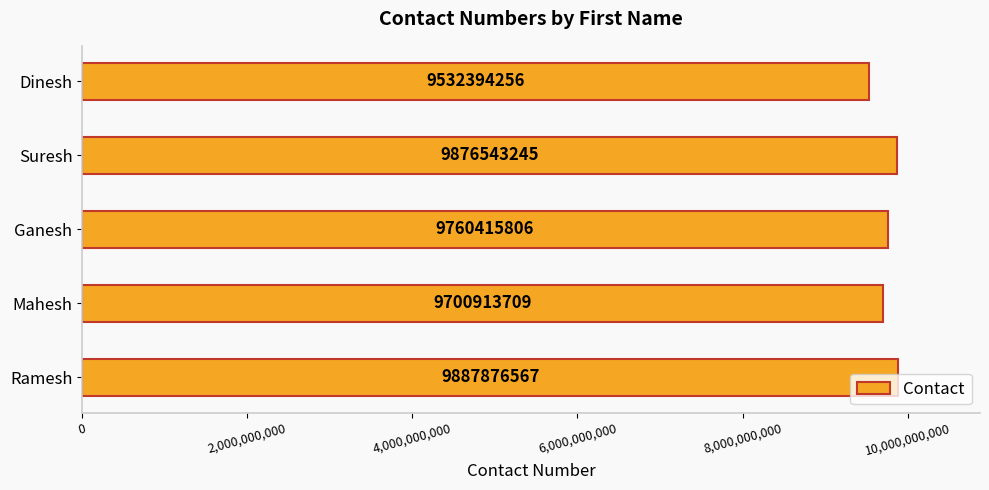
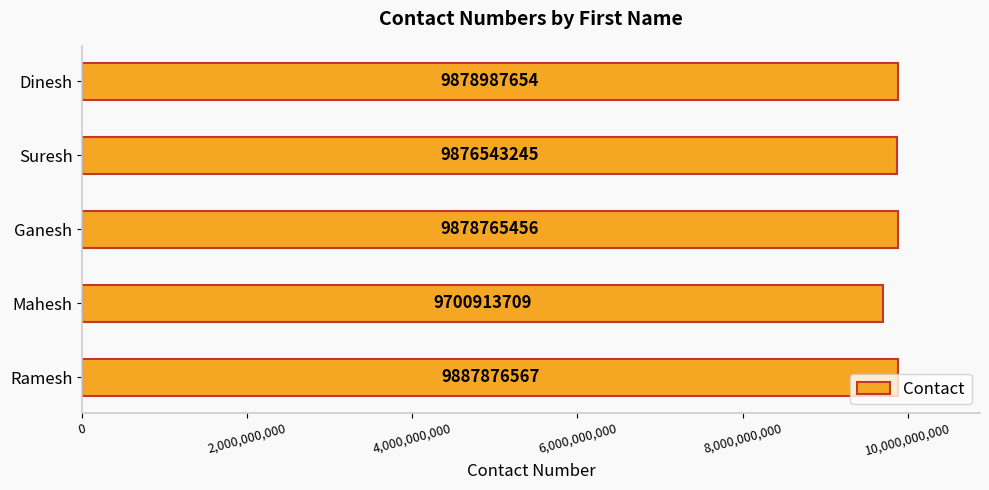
Dinesh: 9532394256 -> 9878987654
Ganesh: 9760415806 -> 9878765456
